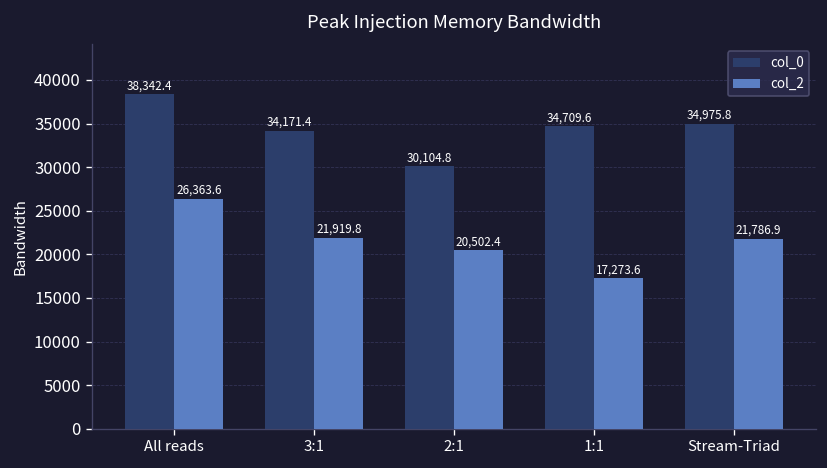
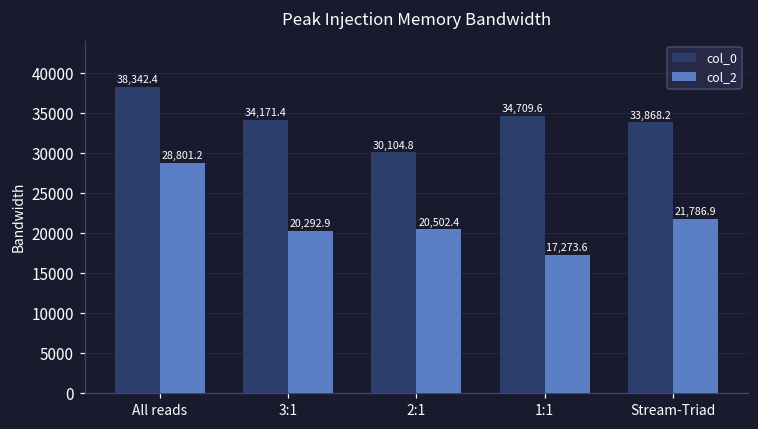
col_2, All reads: 26,363.6 -> 28,801.2
col_2, 3:1: 21,919.8 -> 20,292.9
col_0, Stream-Triad: 34,975.8 -> 33,868.2
